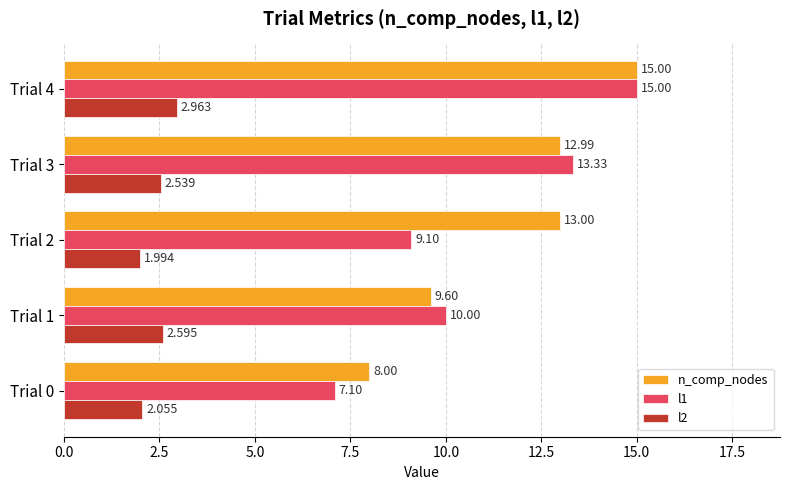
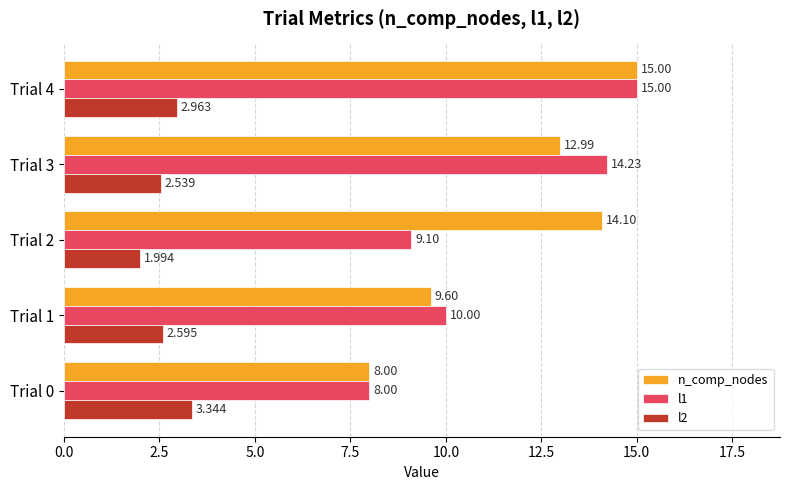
l1, Trial 3: 13.33 -> 14.23
n_comp_nodes, Trial 2: 13.00 -> 14.10
l1, Trial 0: 7.10 -> 8.00
l2, Trial 0: 2.055 -> 3.344
